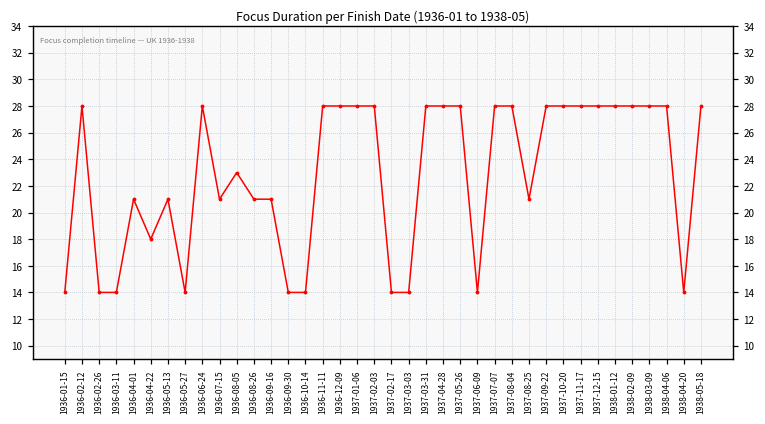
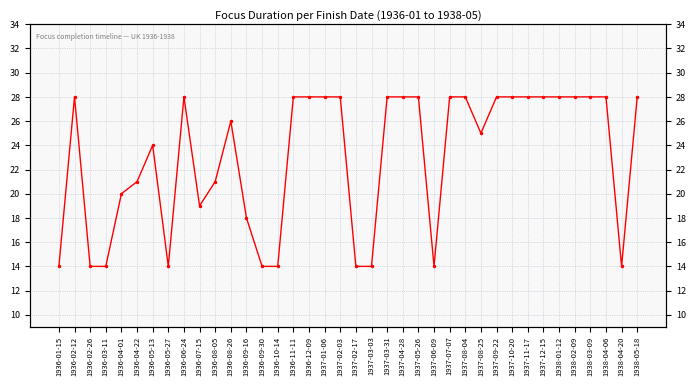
1936-04-01: 21 -> 20
1936-04-22: 18 -> 21
1936-05-13: 21 -> 24
1936-07-15: 21 -> 19
1936-08-05: 23 -> 21
1936-08-26: 21 -> 26
1936-09-16: 21 -> 18
1937-08-25: 21 -> 25
